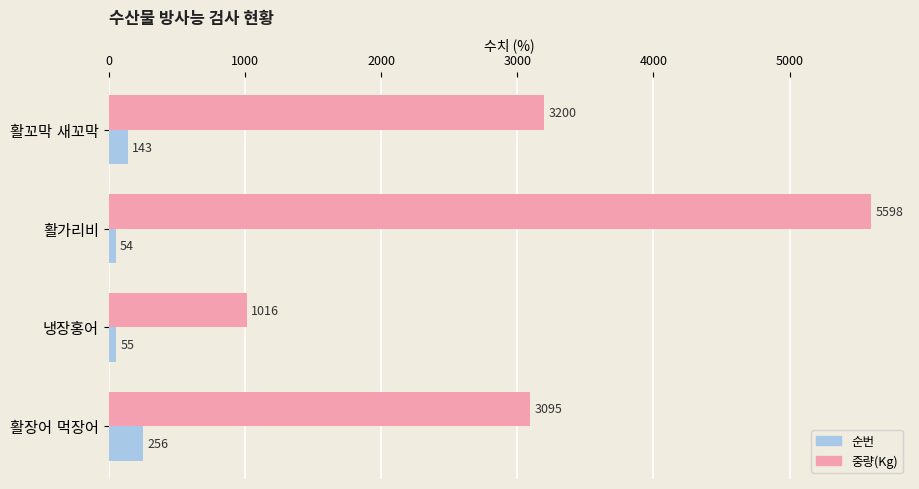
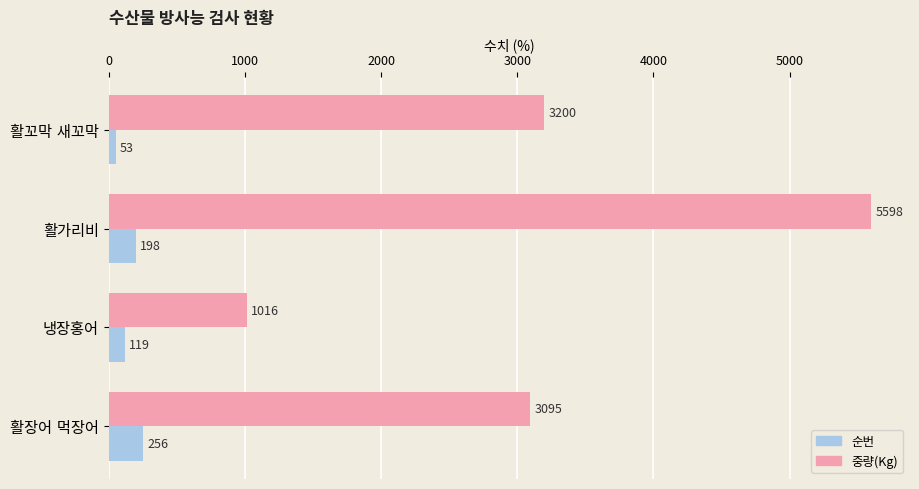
순번, 활꼬막 새꼬막: 143 -> 53
순번, 활가리비: 54 -> 198
순번, 냉장홍어: 55 -> 119
